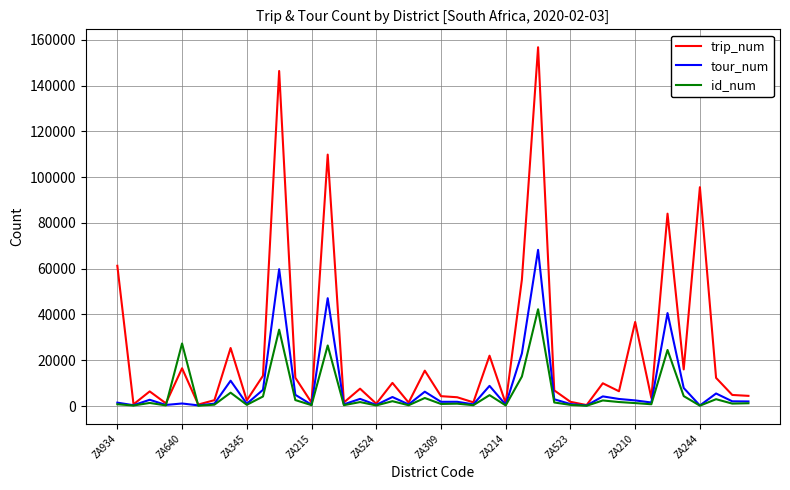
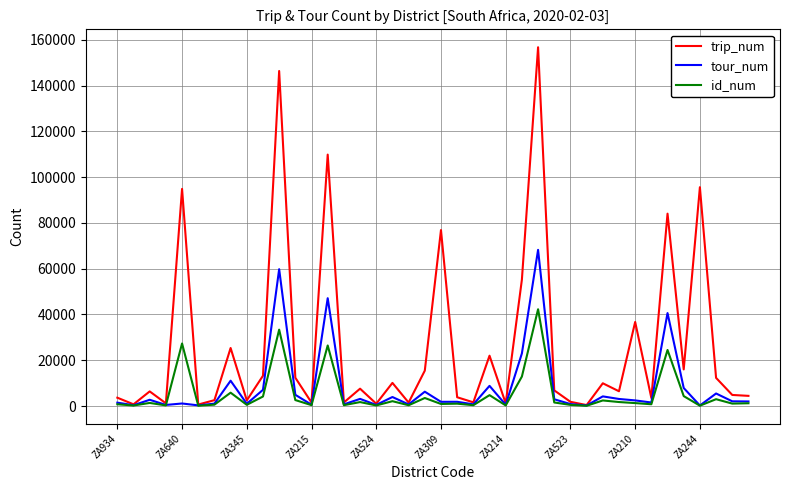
trip_num, ZA934: 61000 -> 4000
trip_num, ZA640: 16000 -> 95000
trip_num, ZA309: 4000 -> 77000
